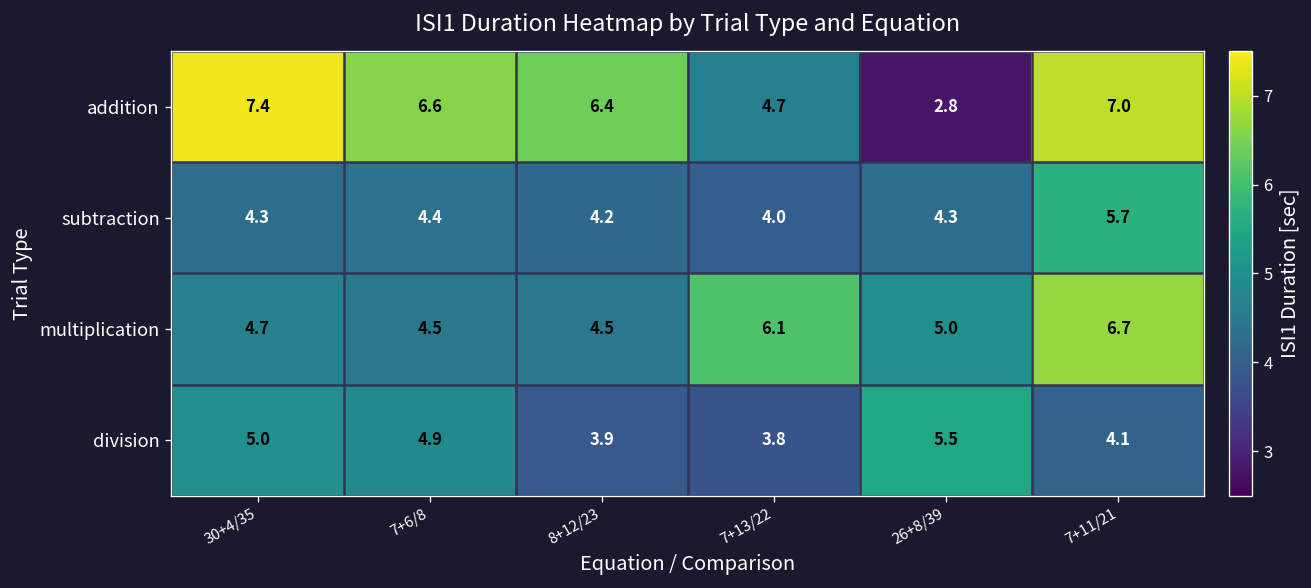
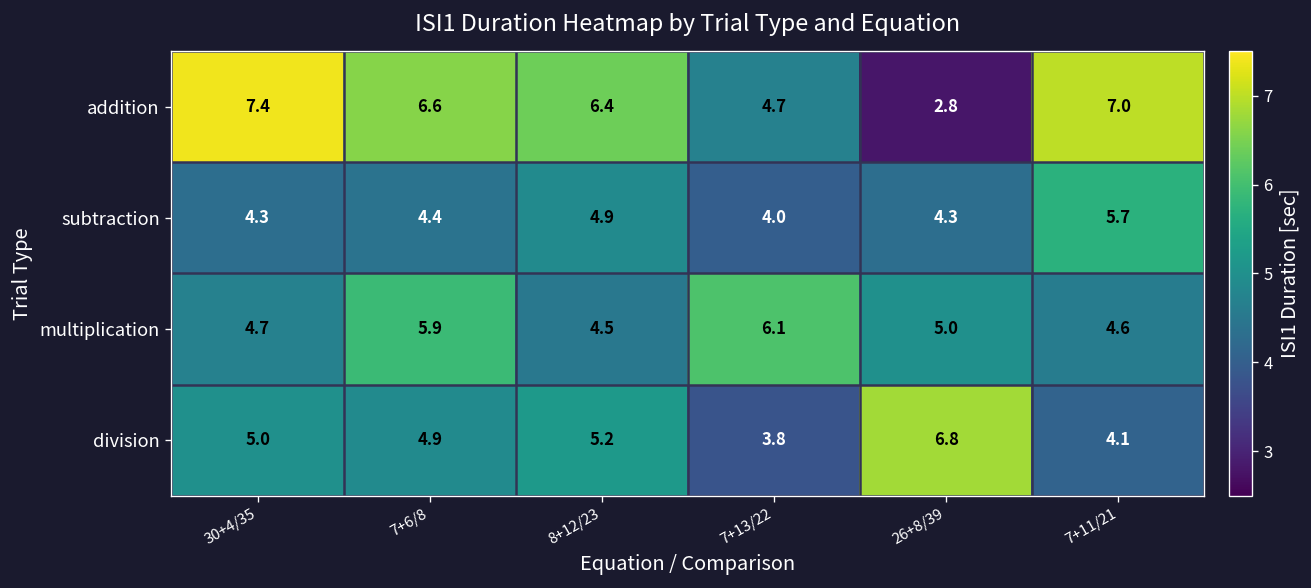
subtraction, 8+12/23: 4.2 -> 4.9
multiplication, 7+6/8: 4.5 -> 5.9
multiplication, 7+11/21: 6.7 -> 4.6
division, 8+12/23: 3.9 -> 5.2
division, 26+8/39: 5.5 -> 6.8
